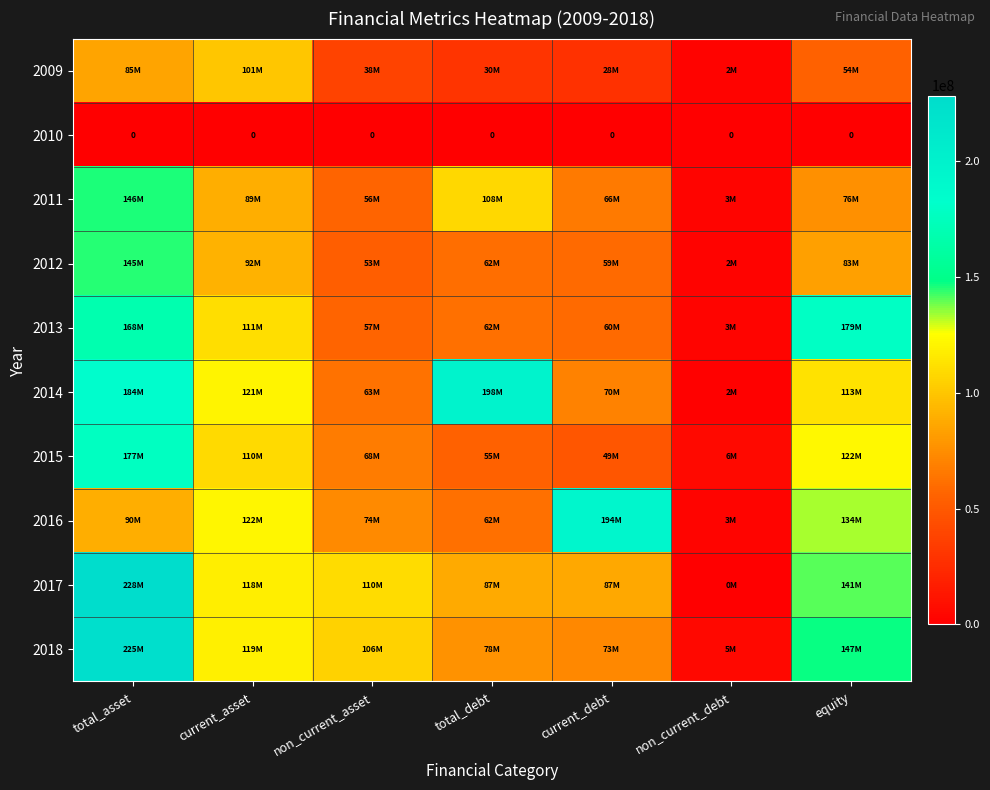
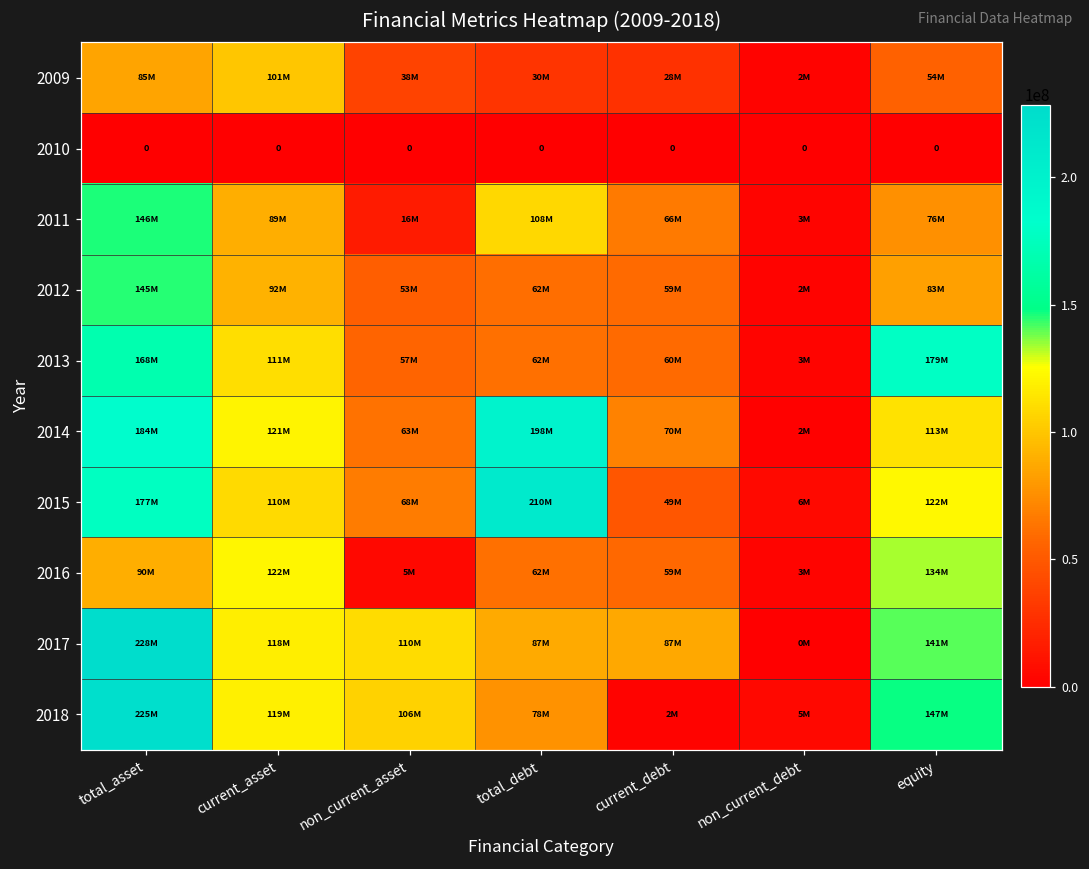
2011, non_current_asset: 56M -> 16M
2015, total_debt: 55M -> 210M
2016, non_current_asset: 74M -> 5M
2016, current_debt: 194M -> 59M
2018, current_debt: 73M -> 2M
